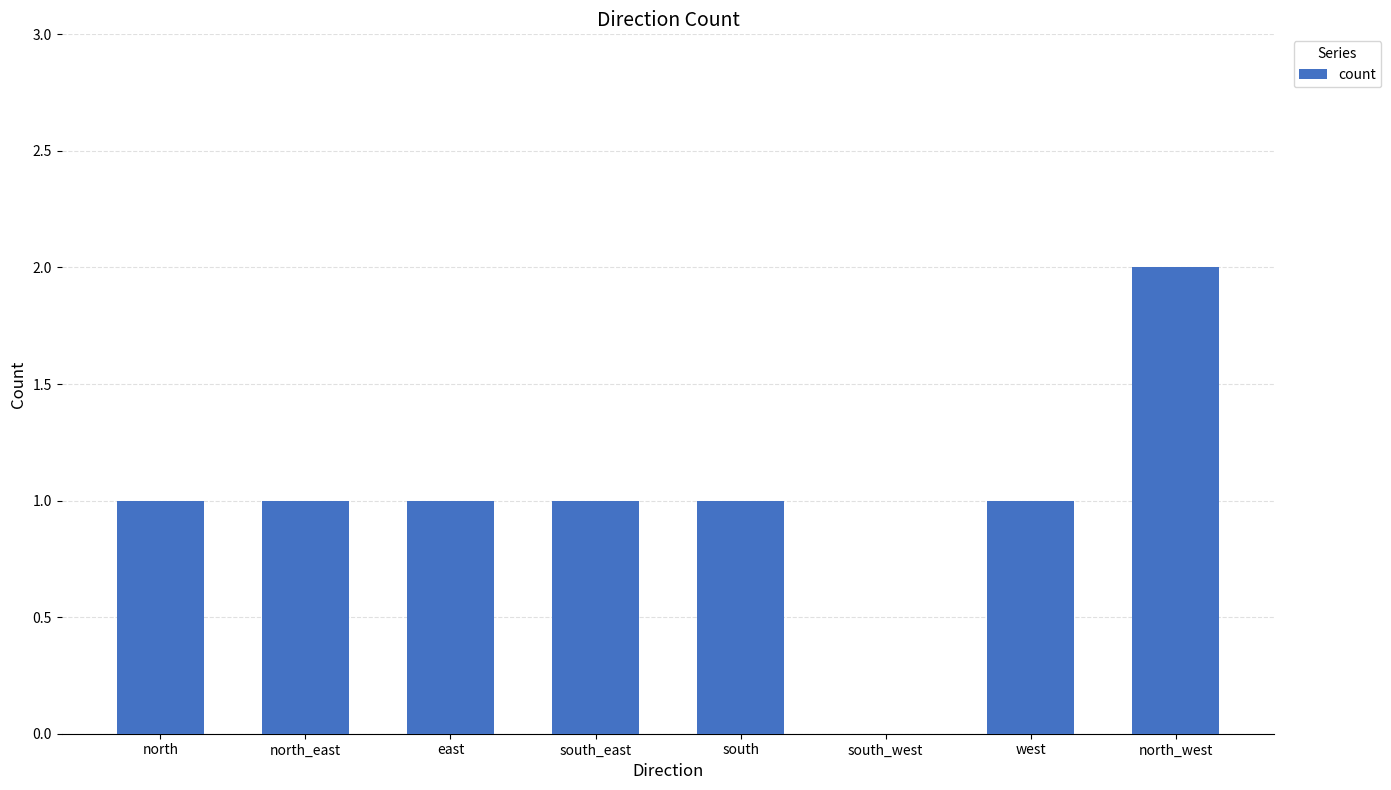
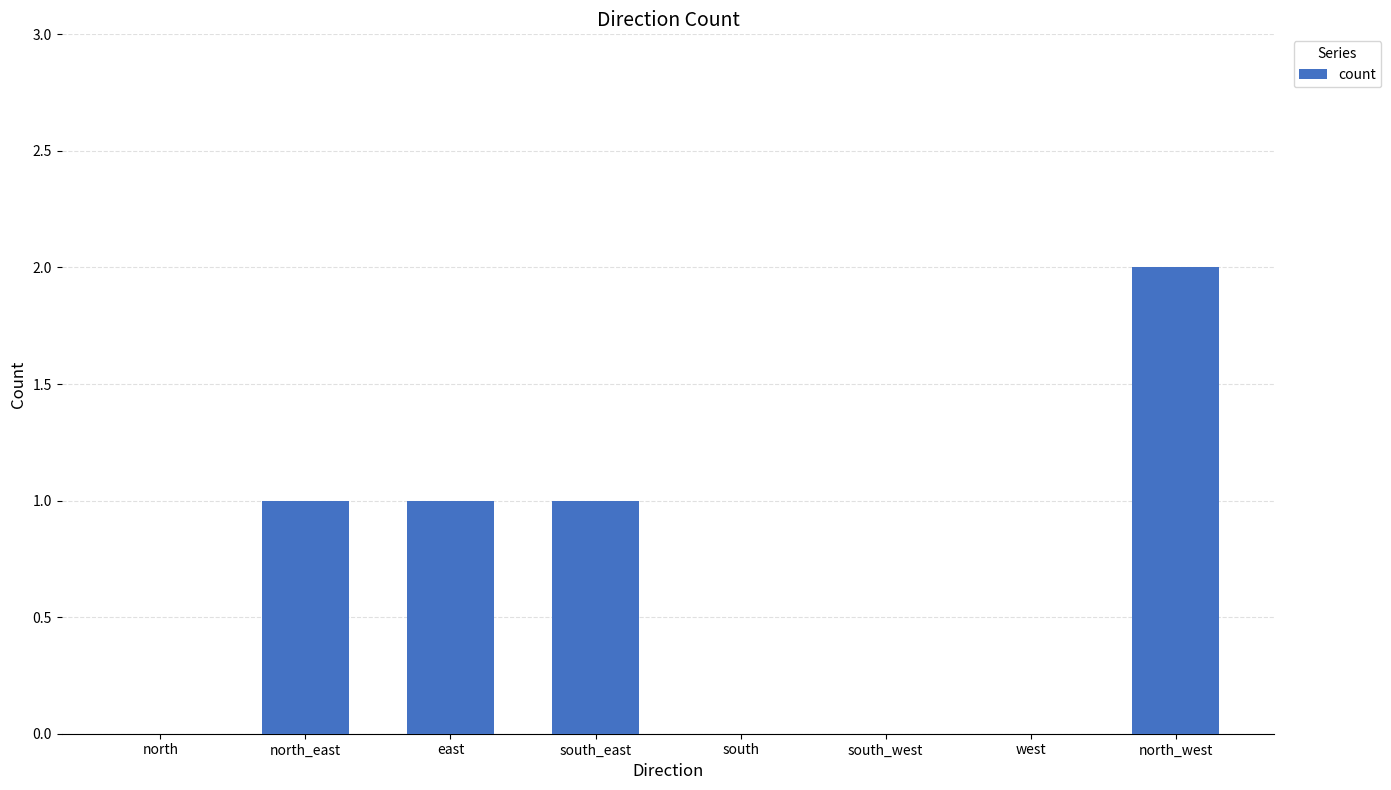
north: 1 -> 0
south: 1 -> 0
west: 1 -> 0
